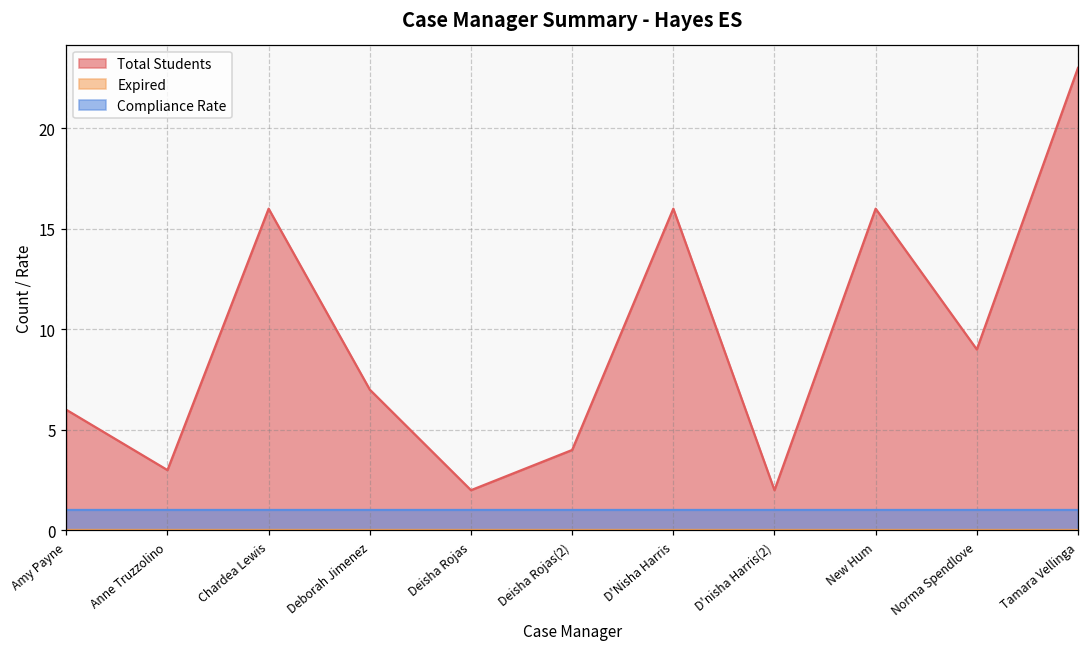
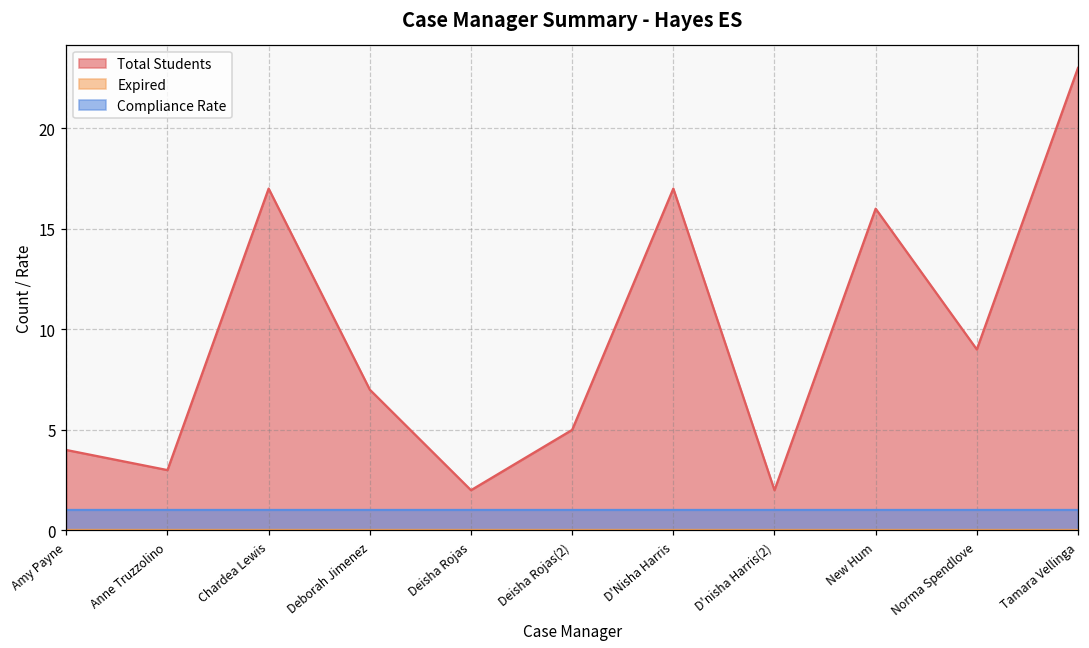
Total Students, Amy Payne: 6 -> 4
Total Students, Chardea Lewis: 16 -> 17
Total Students, Deisha Rojas(2): 4 -> 5
Total Students, D'Nisha Harris: 16 -> 17
